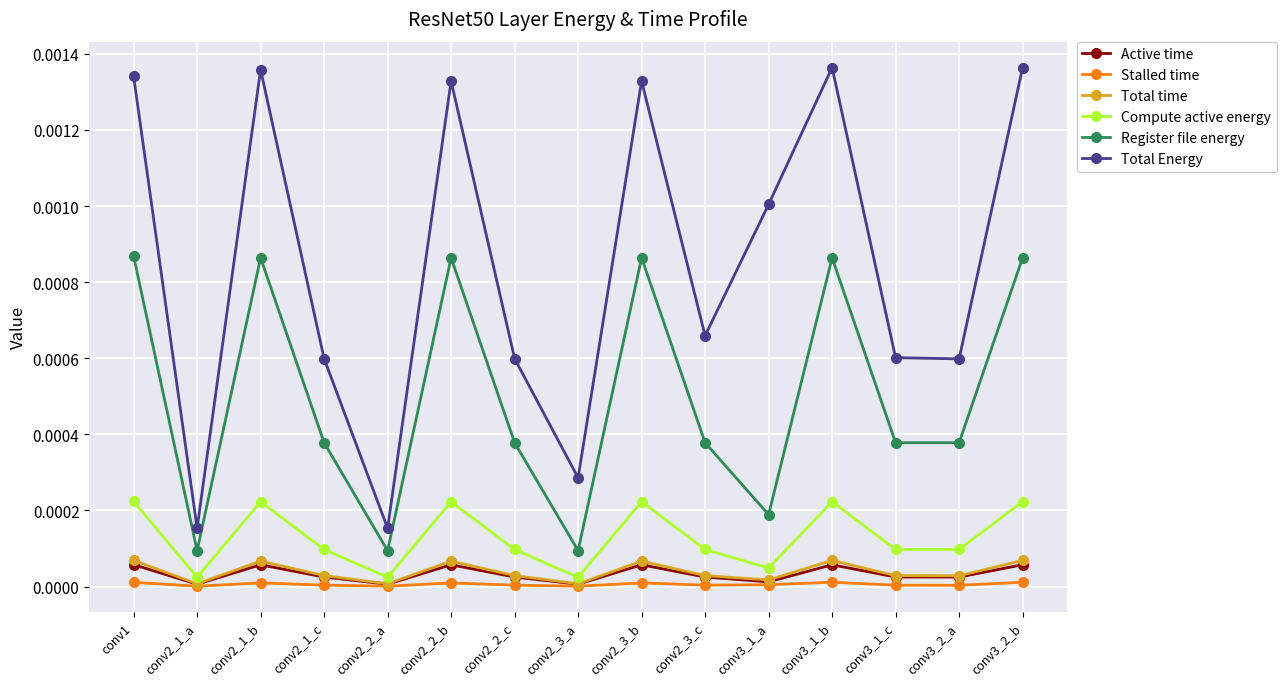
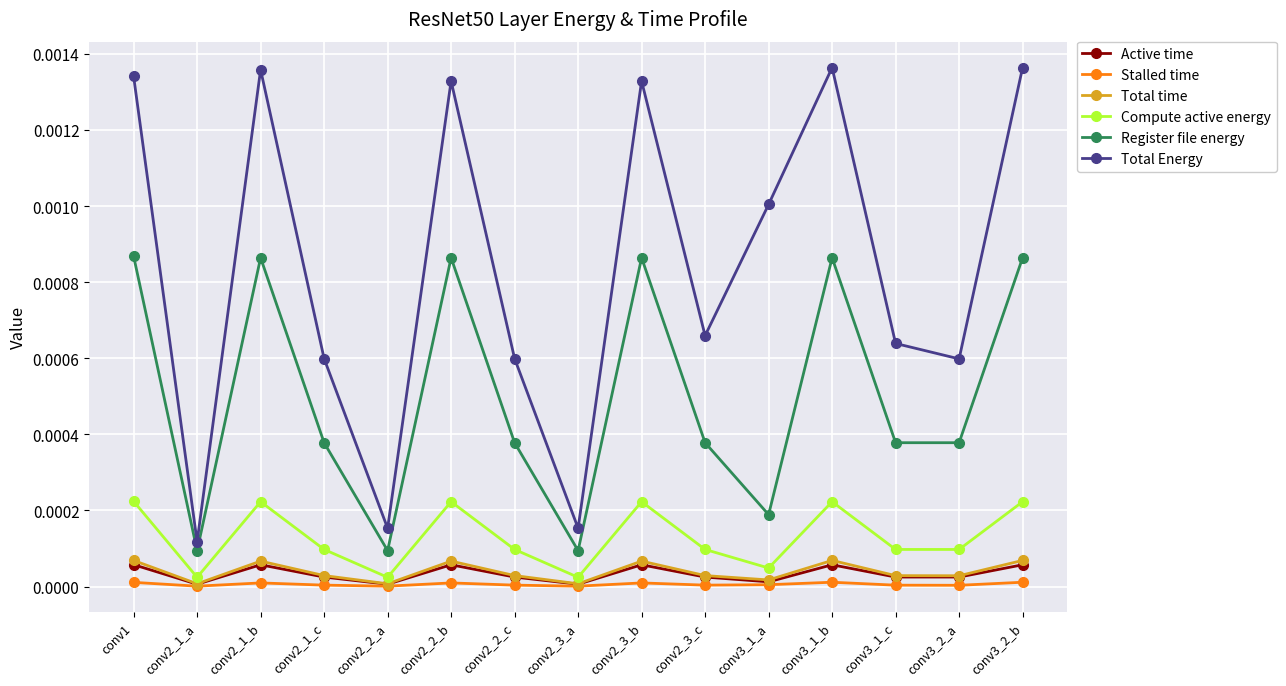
Total Energy, conv2_1_a: 0.00015 -> 0.00012
Total Energy, conv2_3_a: 0.00029 -> 0.00015
Total Energy, conv3_1_c: 0.00060 -> 0.00064
